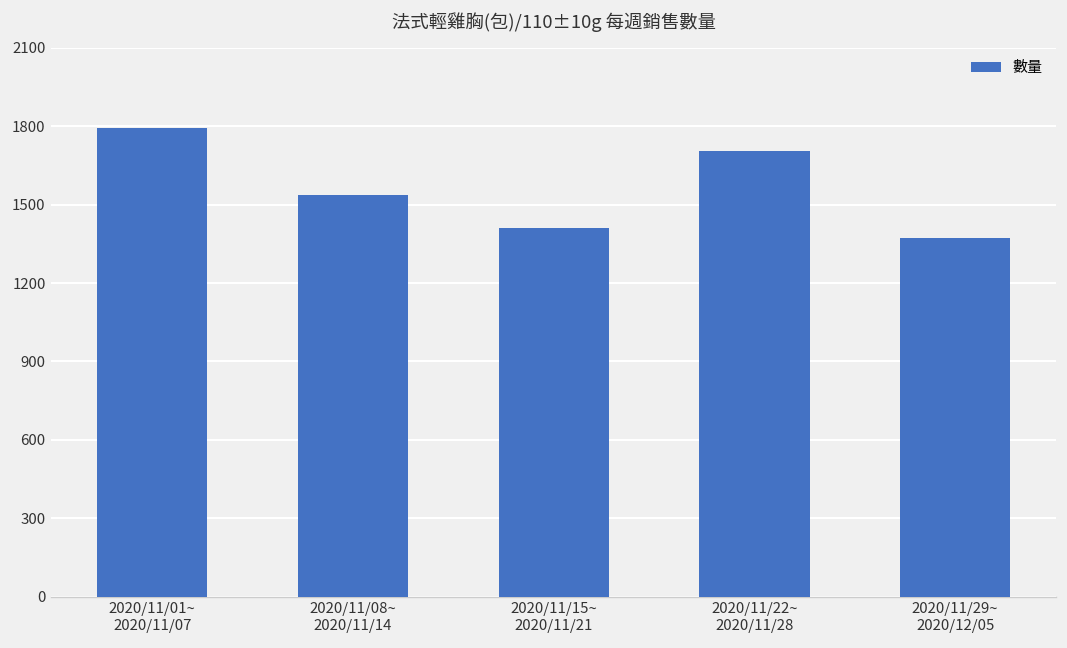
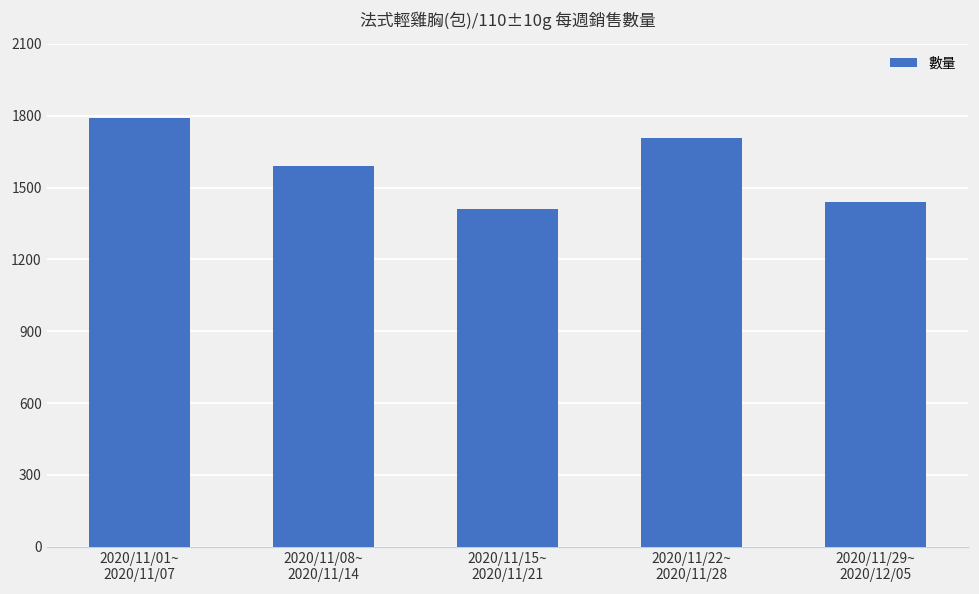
2020/11/08~ 2020/11/14: 1540 -> 1590
2020/11/29~ 2020/12/05: 1370 -> 1440
